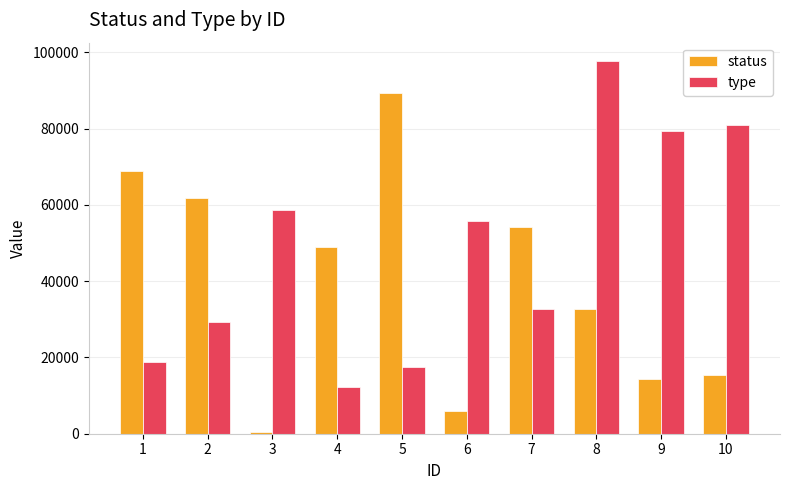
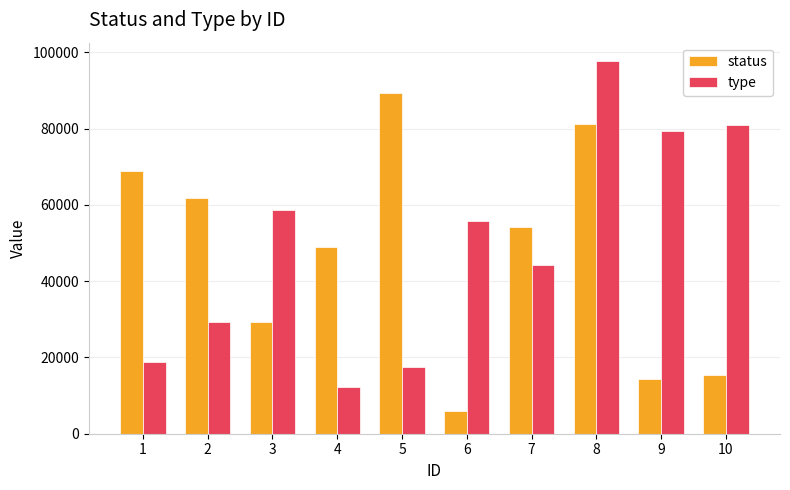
status, 3: 0 -> 29000
type, 7: 33000 -> 44000
status, 8: 33000 -> 81000
